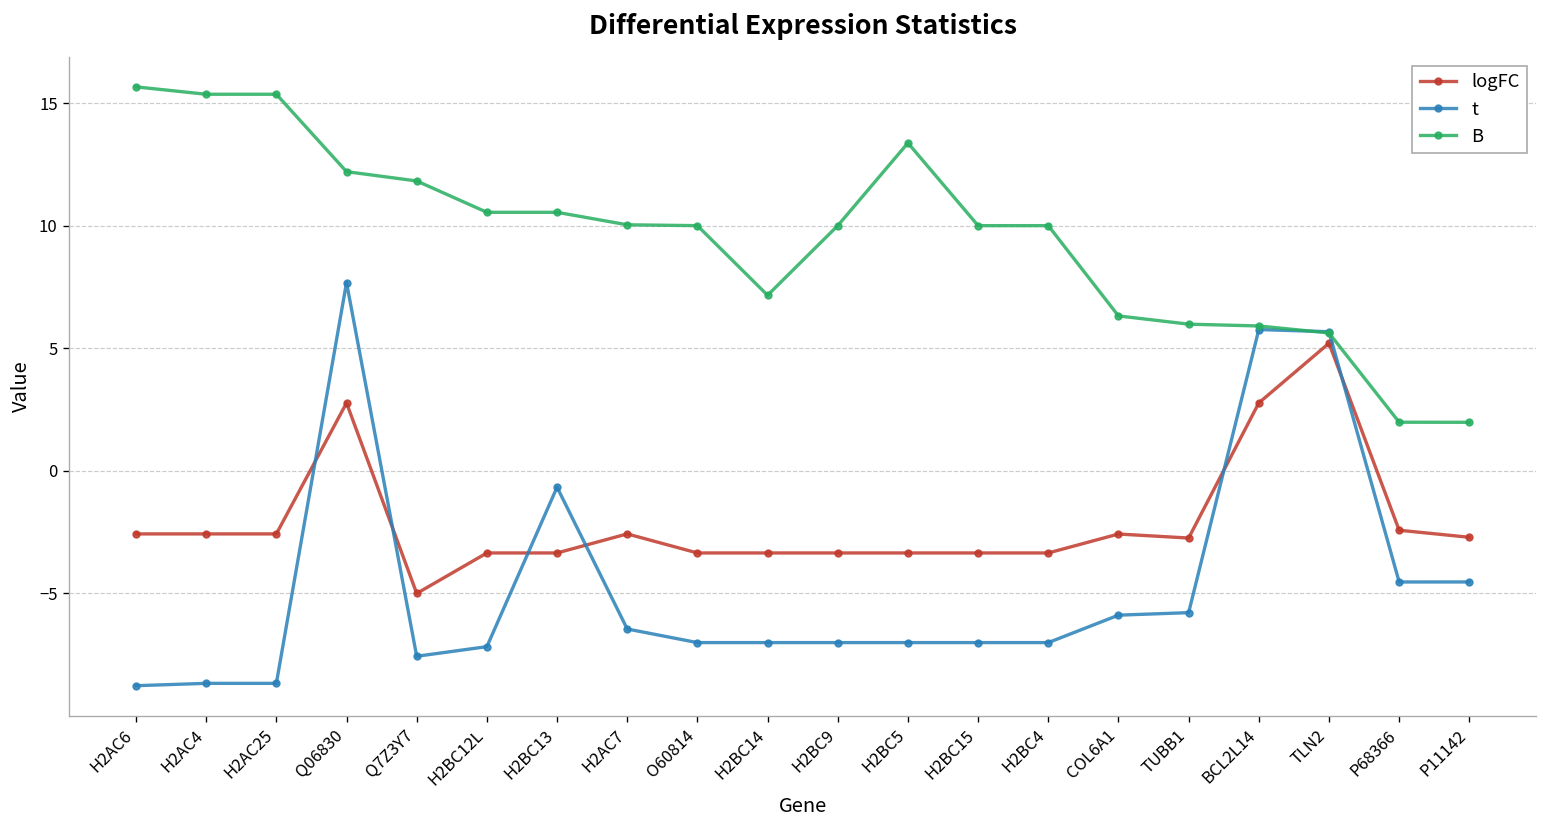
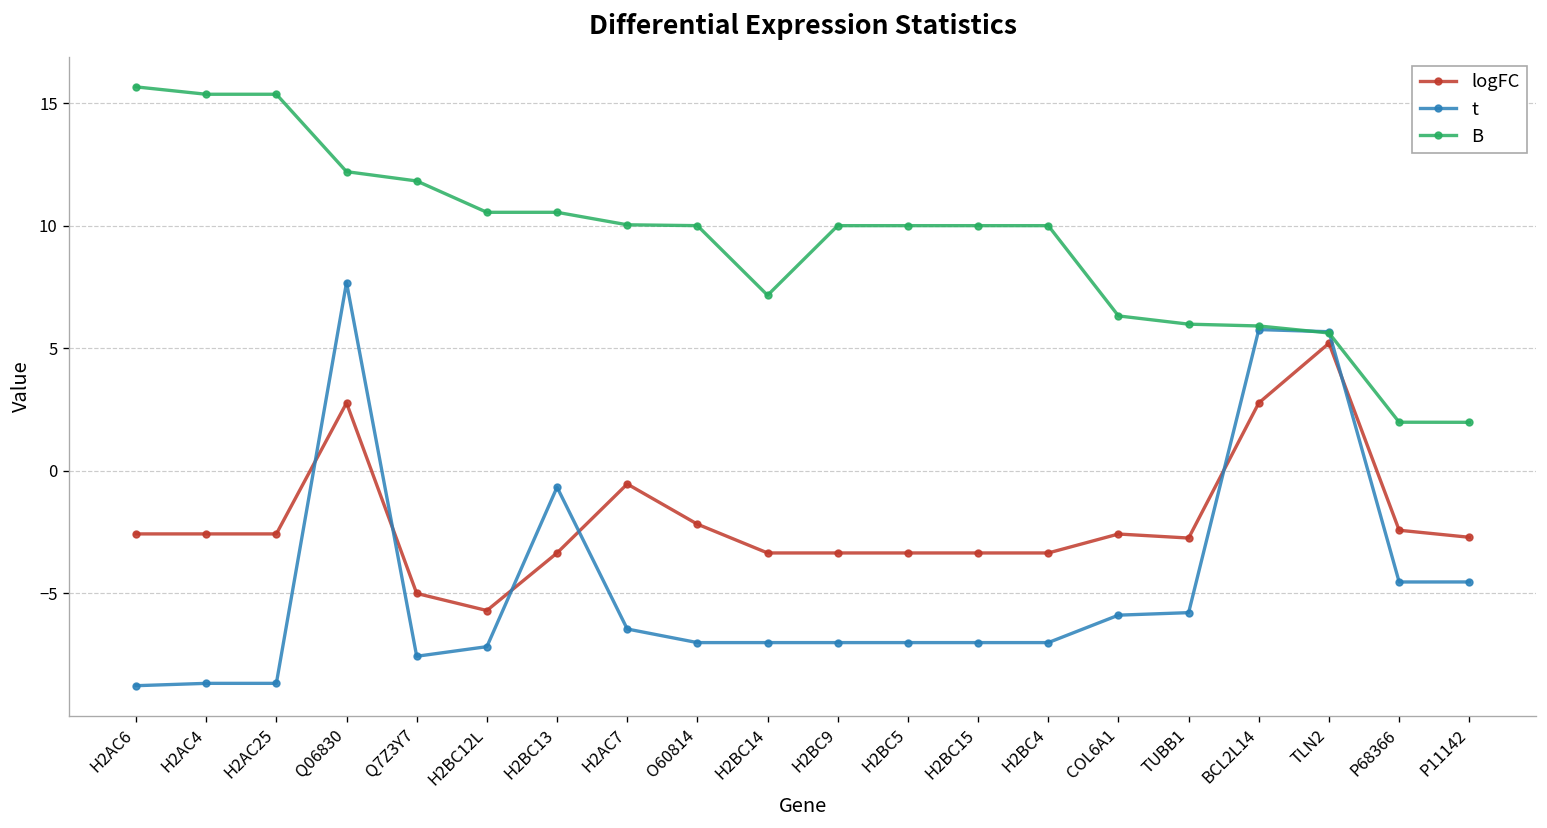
logFC, H2BC12L: -3.4 -> -5.7
logFC, H2AC7: -2.6 -> -0.5
logFC, O60814: -3.4 -> -2.2
B, H2BC5: 13.4 -> 10.0
